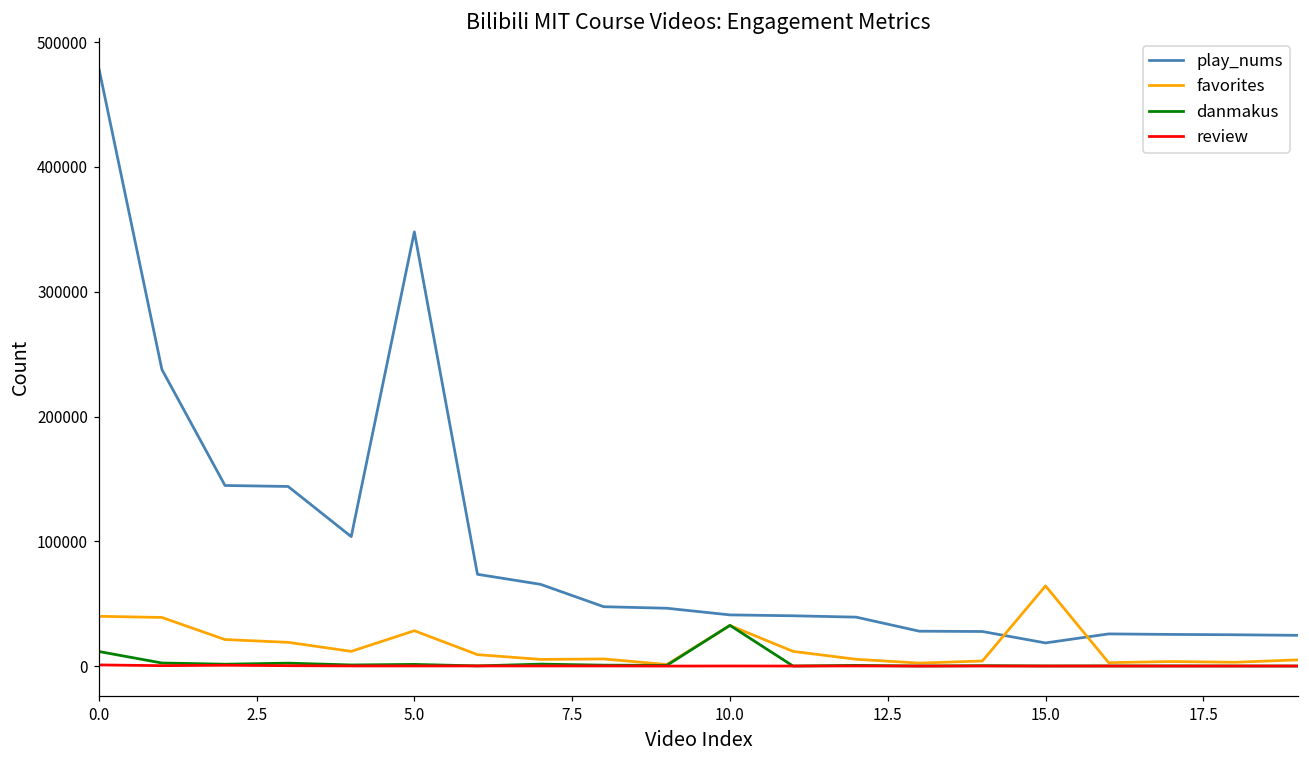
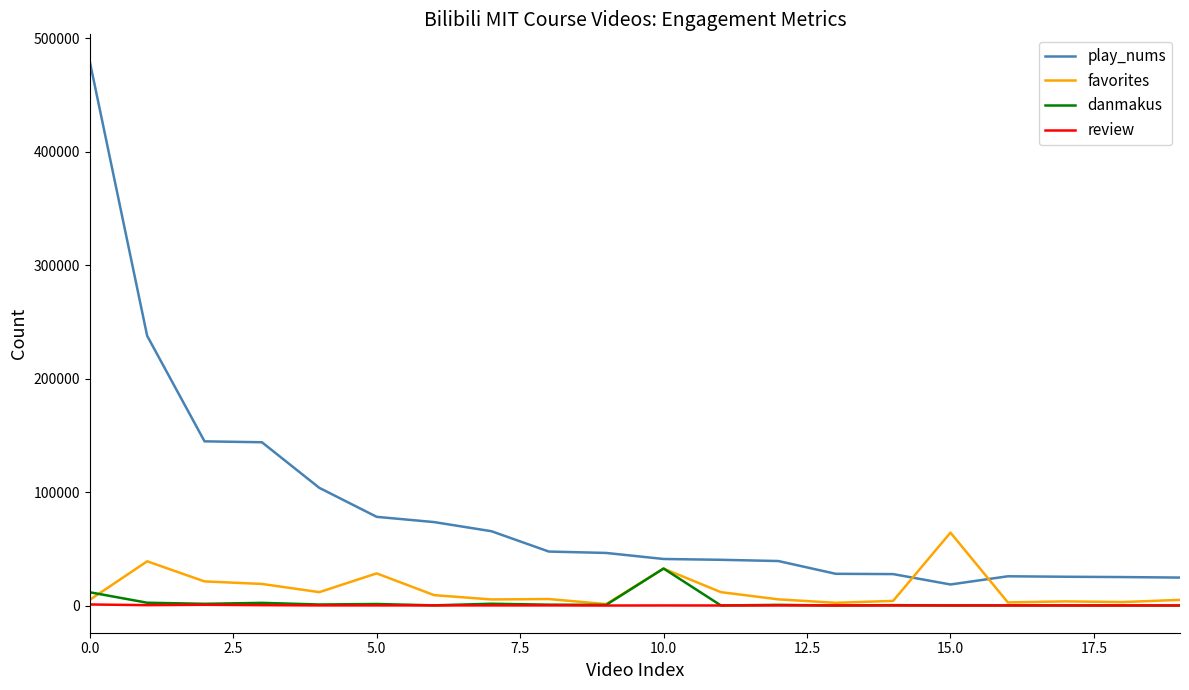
favorites, 0.0: 40000 -> 5000
play_nums, 5.0: 348000 -> 78000
